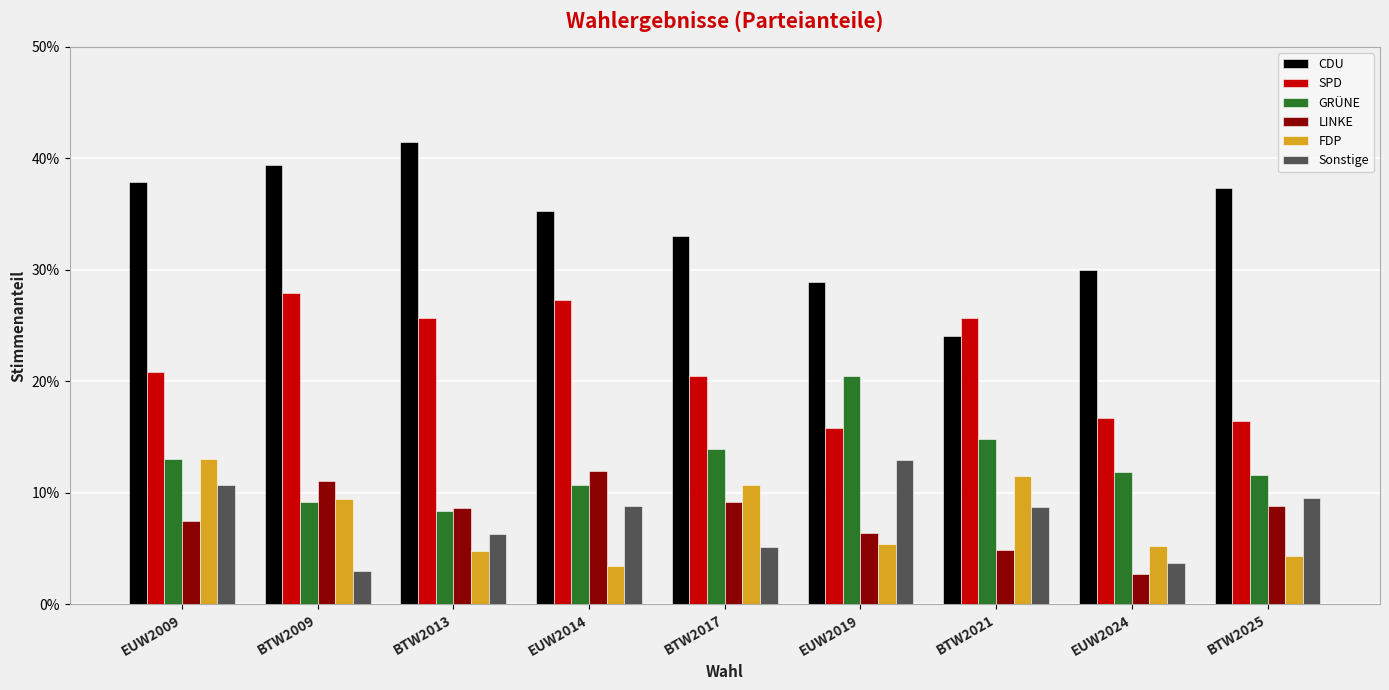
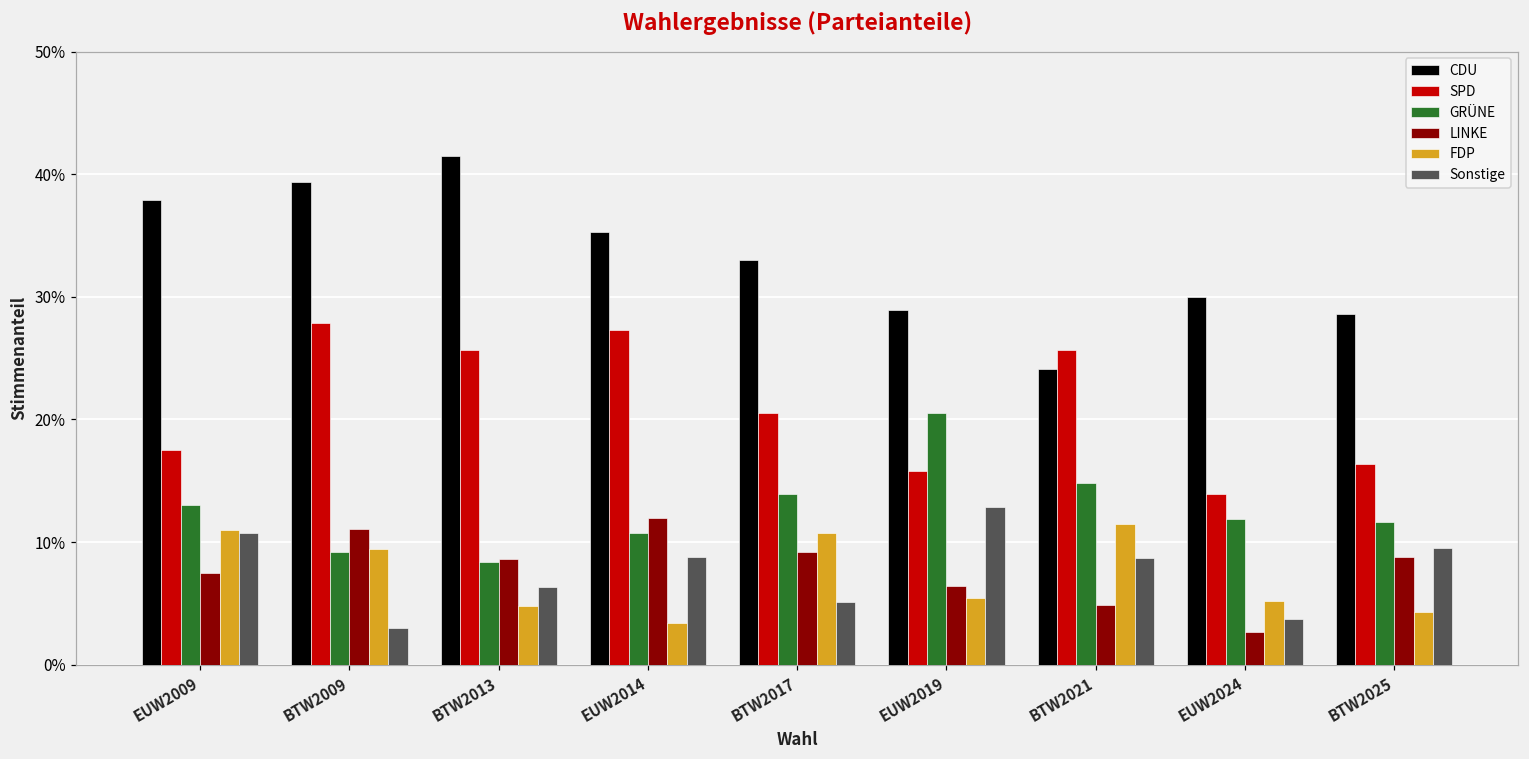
SPD, EUW2009: 20.8% -> 17.5%
FDP, EUW2009: 13.0% -> 11.0%
SPD, EUW2024: 16.7% -> 13.9%
CDU, BTW2025: 37.3% -> 28.6%
